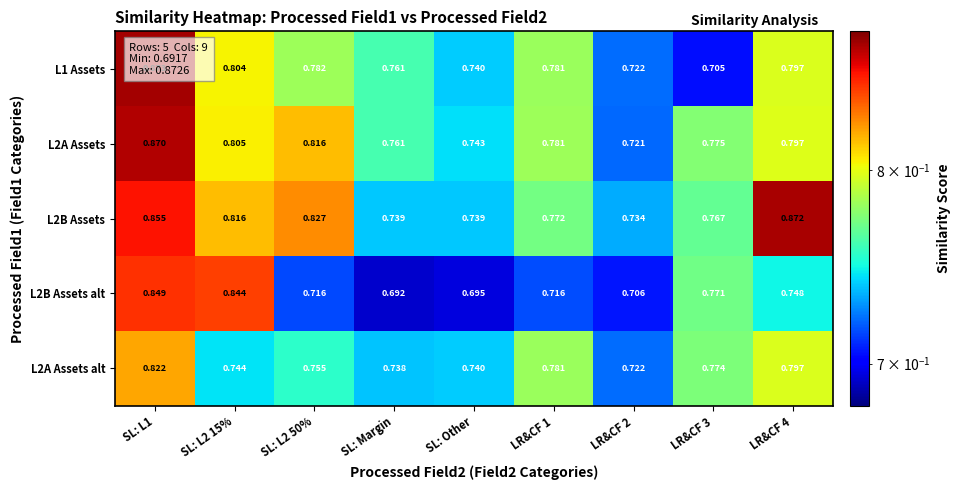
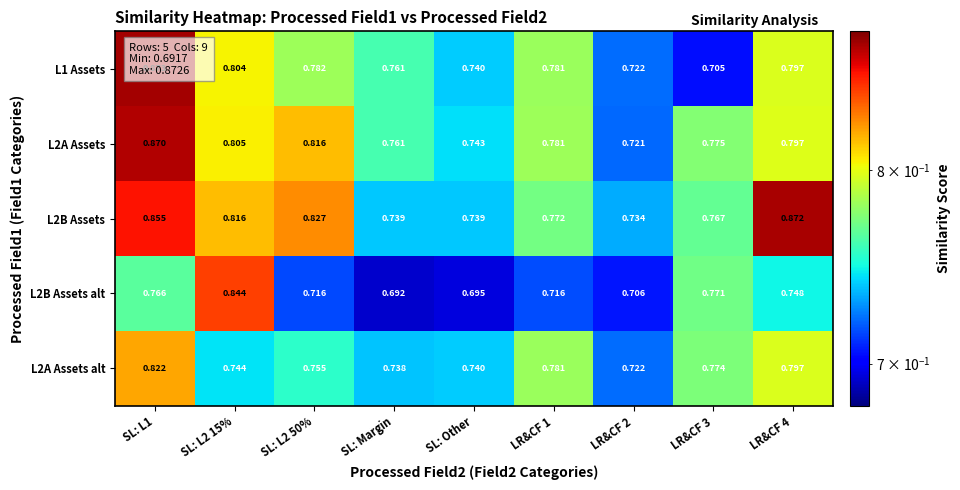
L2B Assets alt, SL: L1: 0.849 -> 0.766
